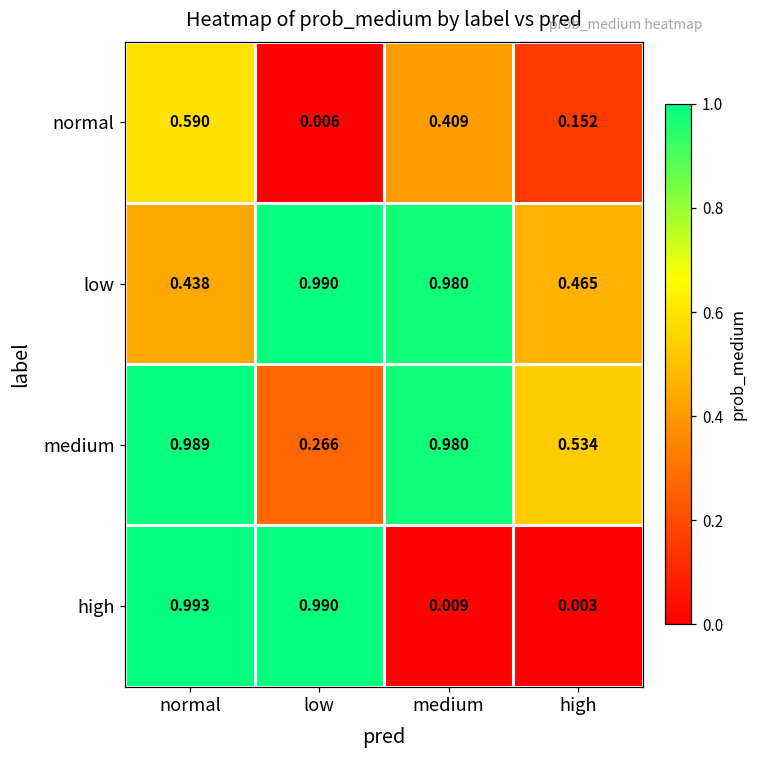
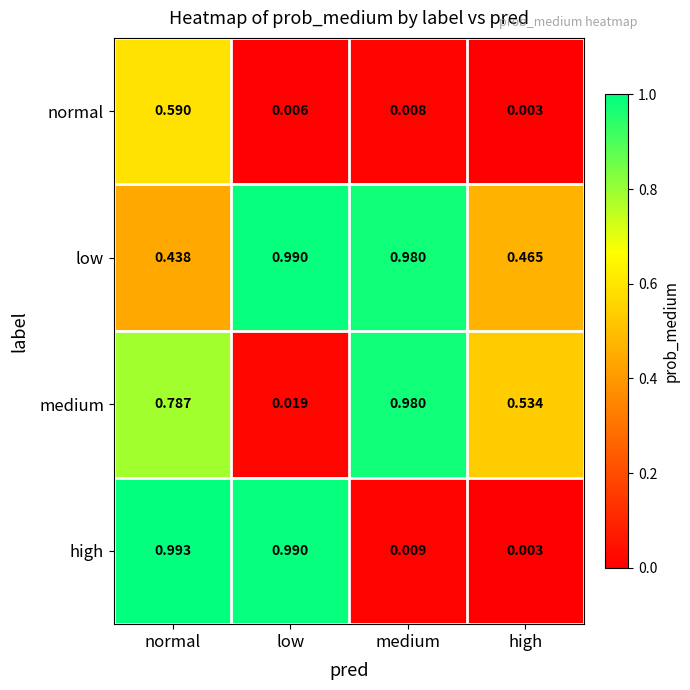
normal, medium: 0.409 -> 0.008
normal, high: 0.152 -> 0.003
medium, normal: 0.989 -> 0.787
medium, low: 0.266 -> 0.019
